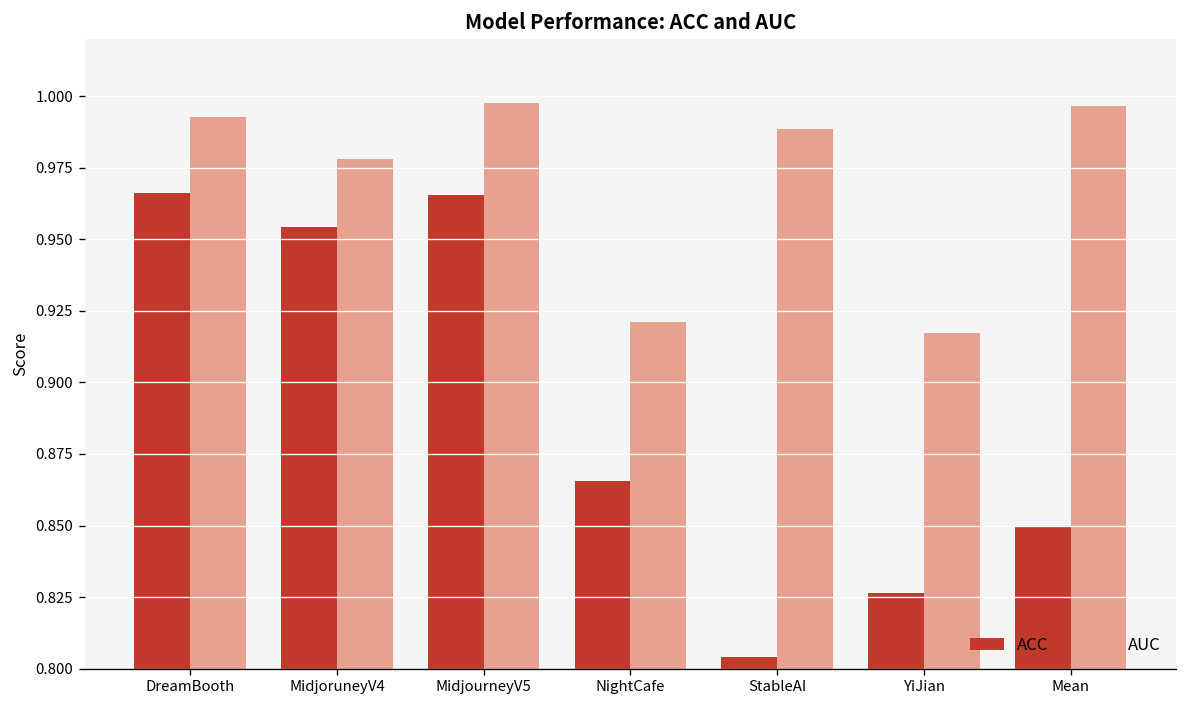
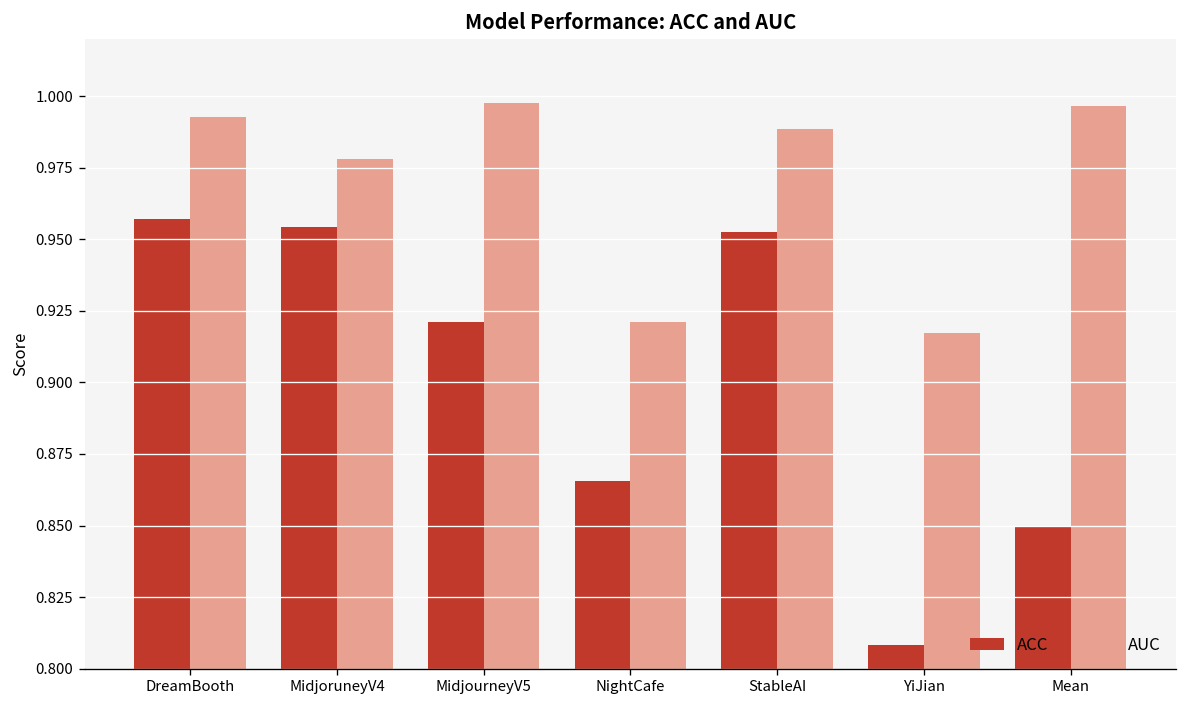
ACC, DreamBooth: 0.966 -> 0.957
ACC, MidjourneyV5: 0.966 -> 0.921
ACC, StableAI: 0.804 -> 0.953
ACC, YiJian: 0.827 -> 0.808
